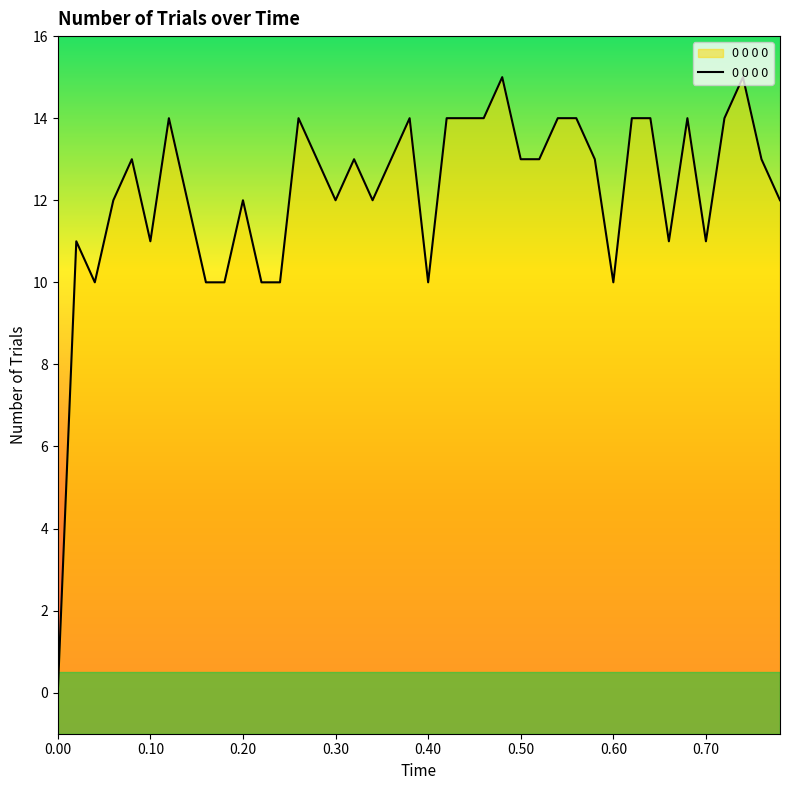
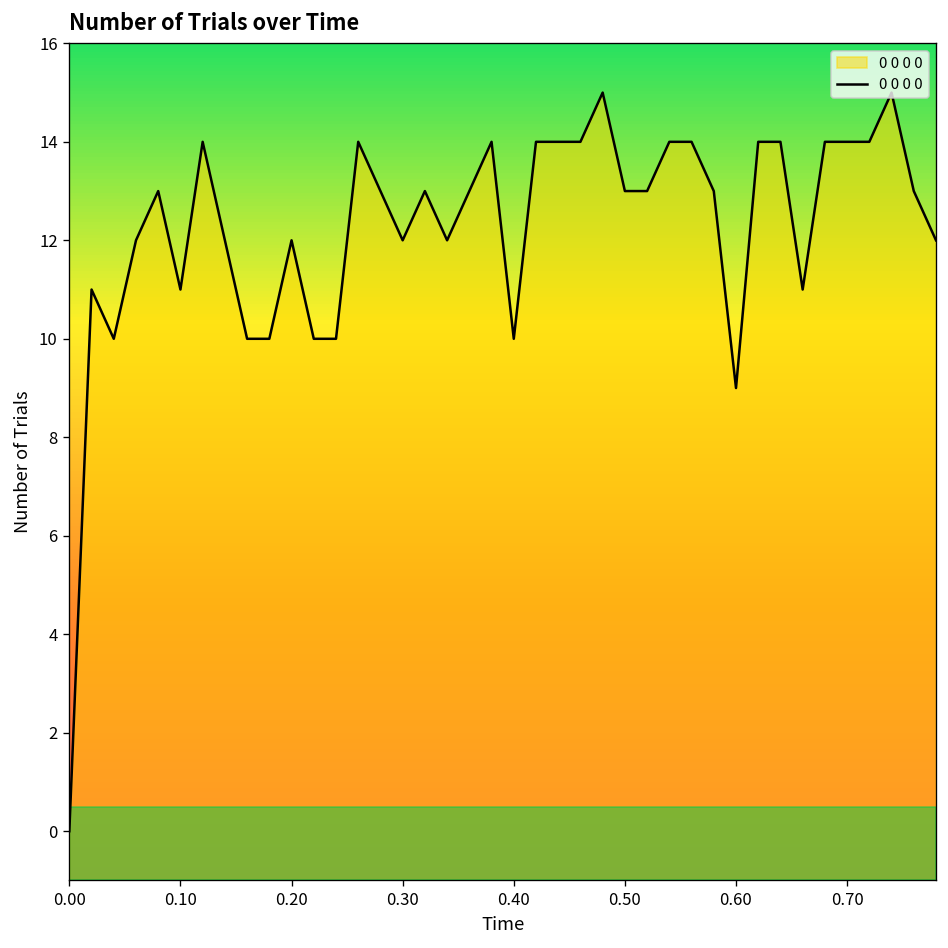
0.60: 10 -> 9
0.70: 11 -> 14
